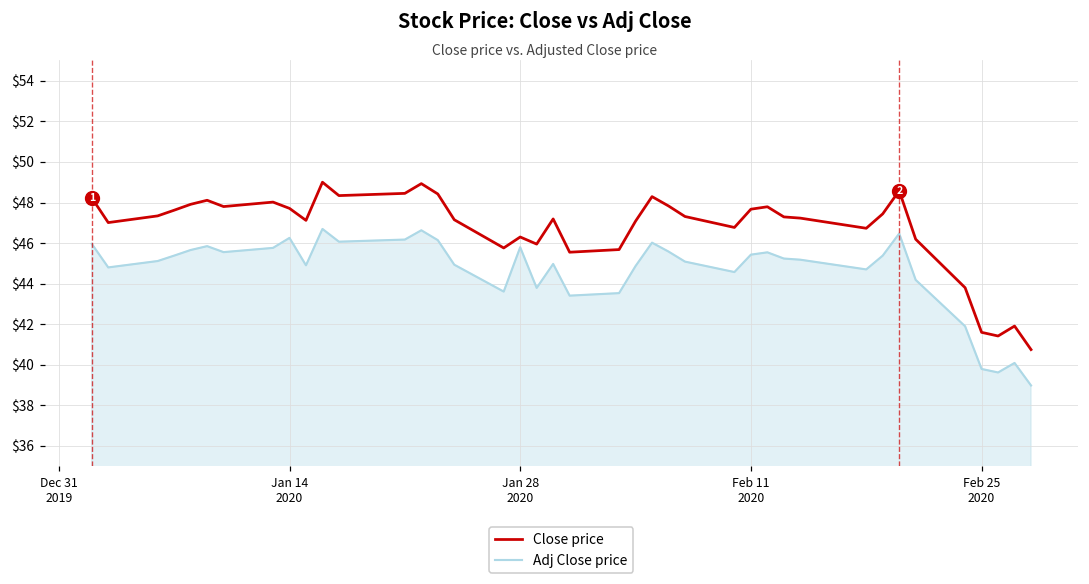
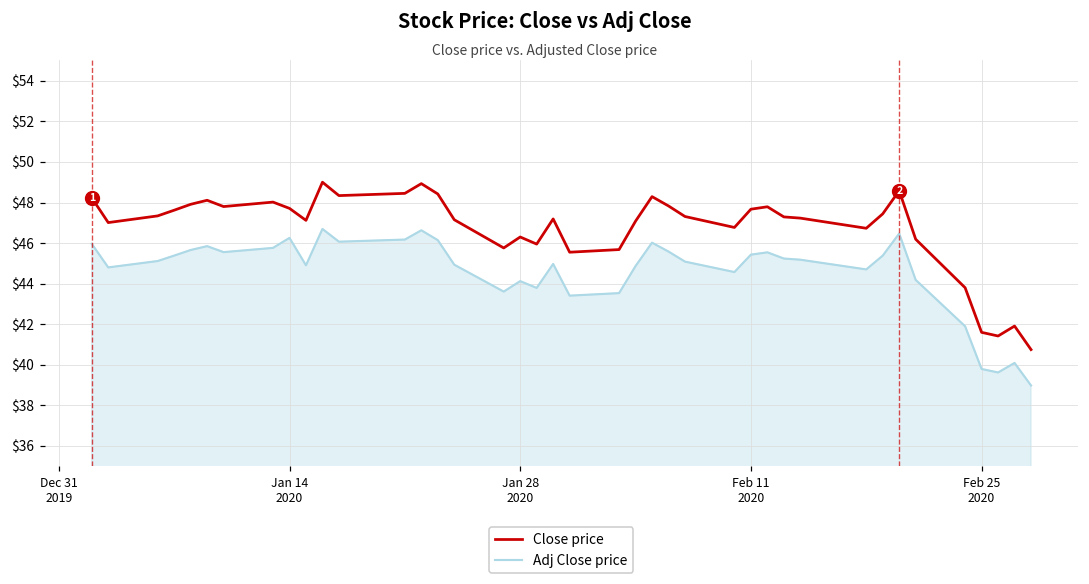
Adj Close price, Jan 28 2020: $45.8 -> $44.1
